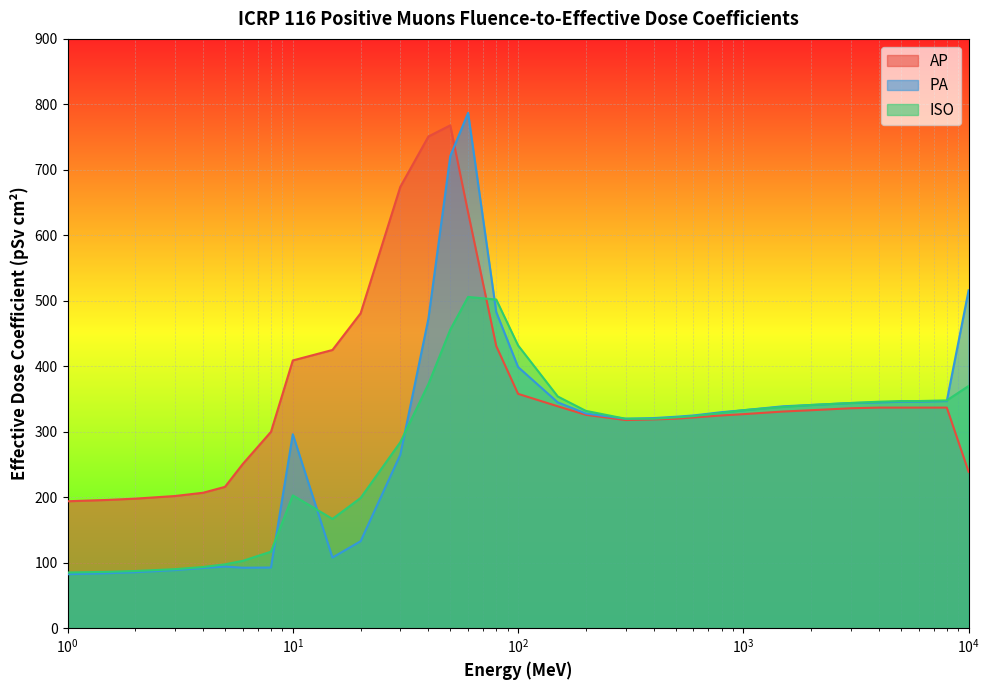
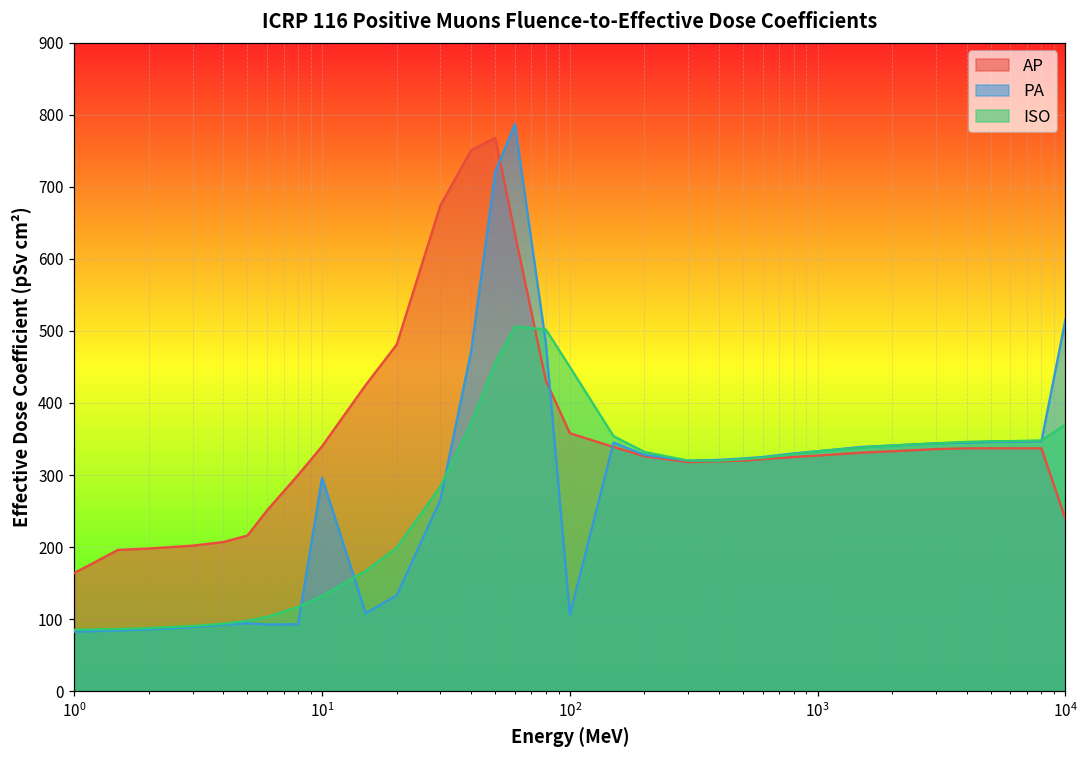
AP, 10^0: 190 -> 160
AP, 10^1: 410 -> 340
ISO, 10^1: 200 -> 130
PA, 10^2: 400 -> 110
ISO, 10^2: 430 -> 450
